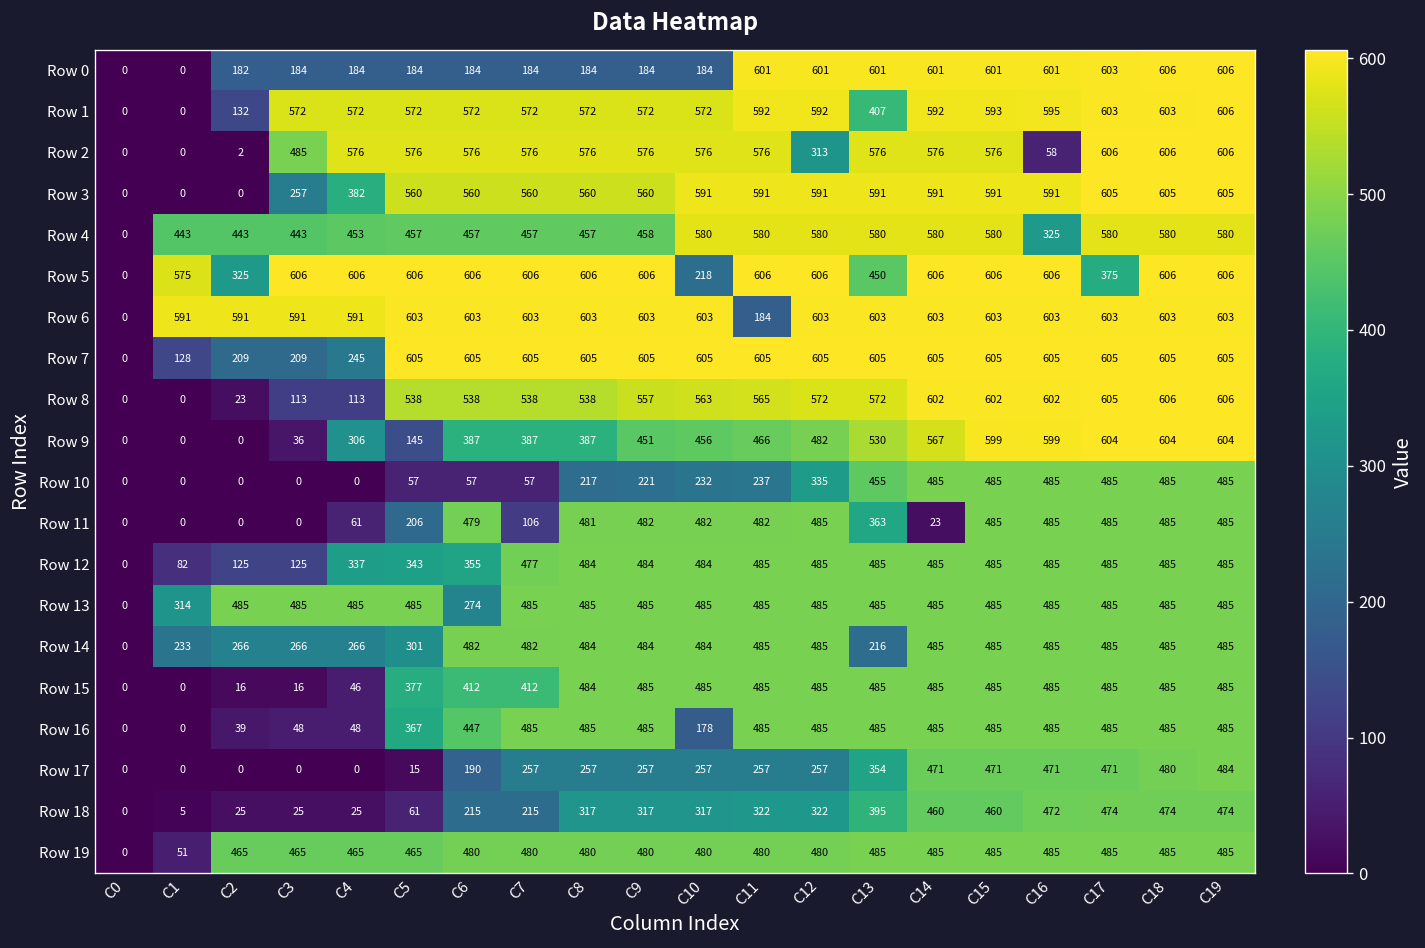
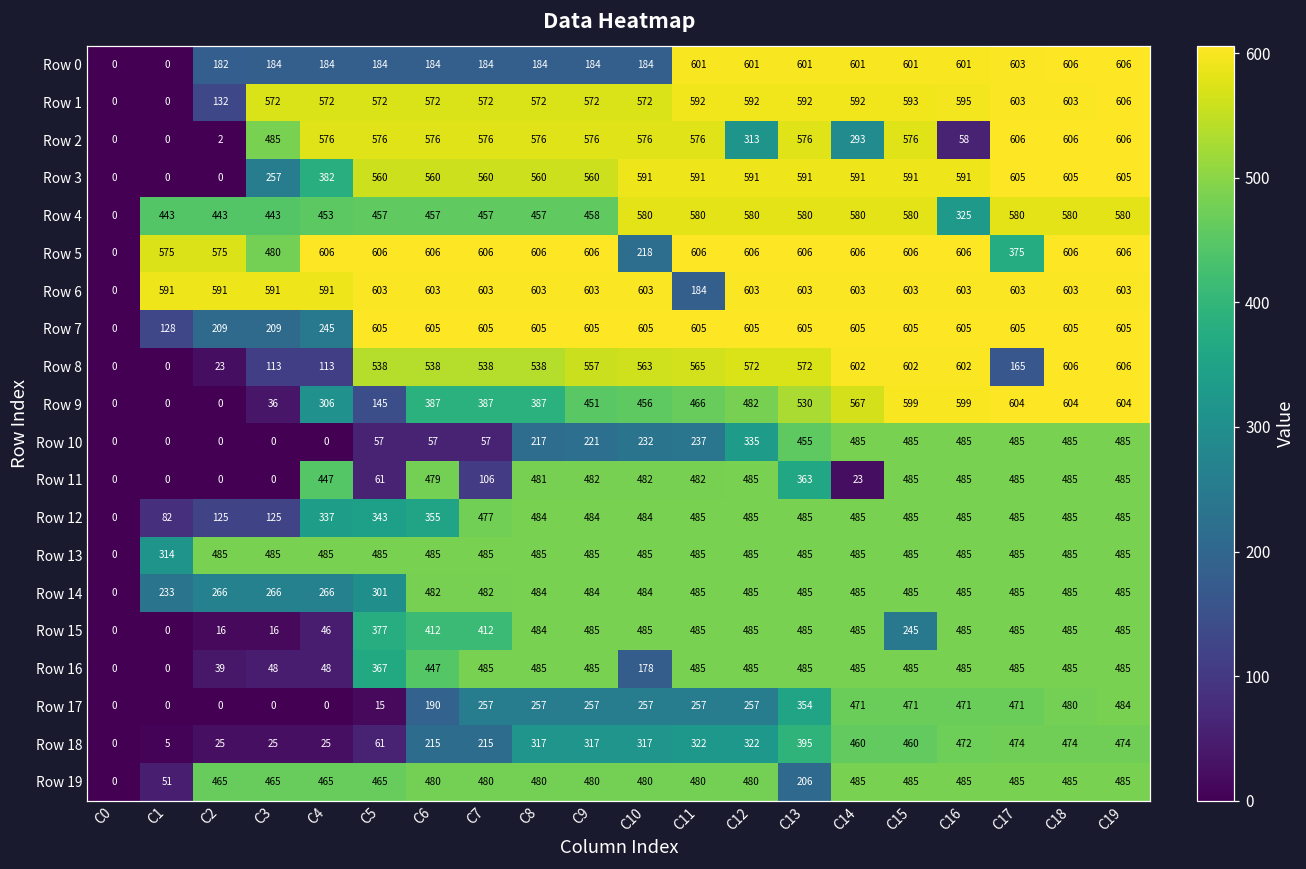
Row 1, C13: 407 -> 592
Row 2, C14: 576 -> 293
Row 5, C2: 325 -> 575
Row 5, C3: 606 -> 480
Row 5, C13: 450 -> 606
Row 8, C17: 605 -> 165
Row 11, C4: 61 -> 447
Row 11, C5: 206 -> 61
Row 13, C6: 274 -> 485
Row 14, C13: 216 -> 485
Row 15, C15: 485 -> 245
Row 19, C13: 485 -> 206
